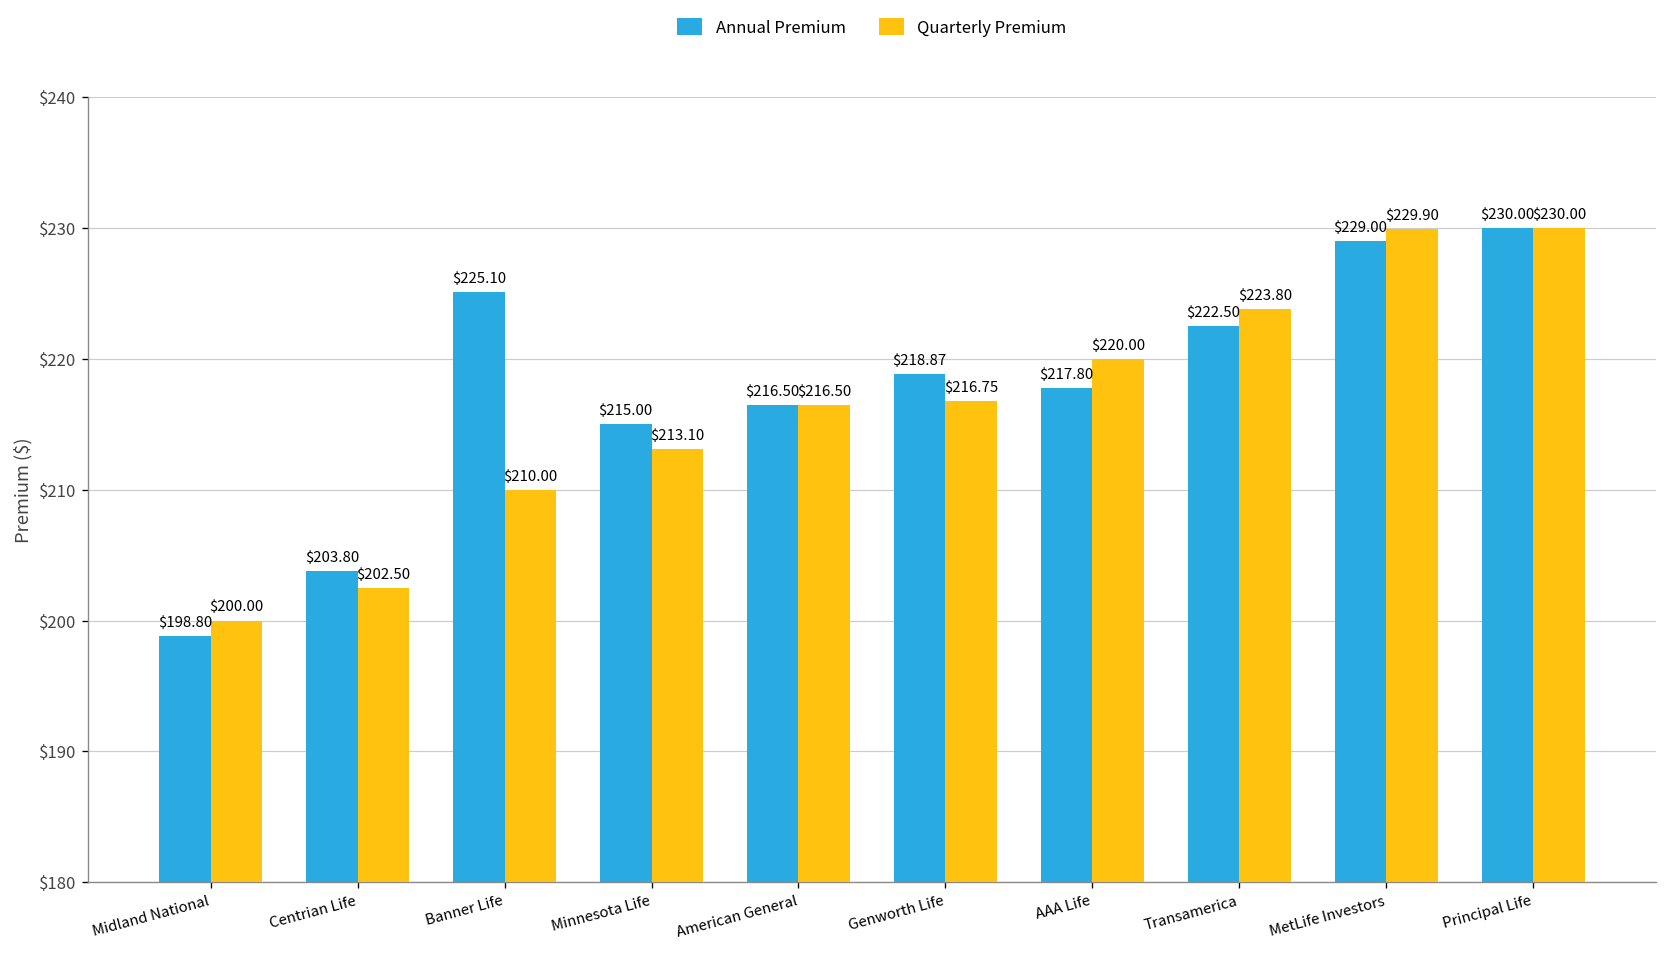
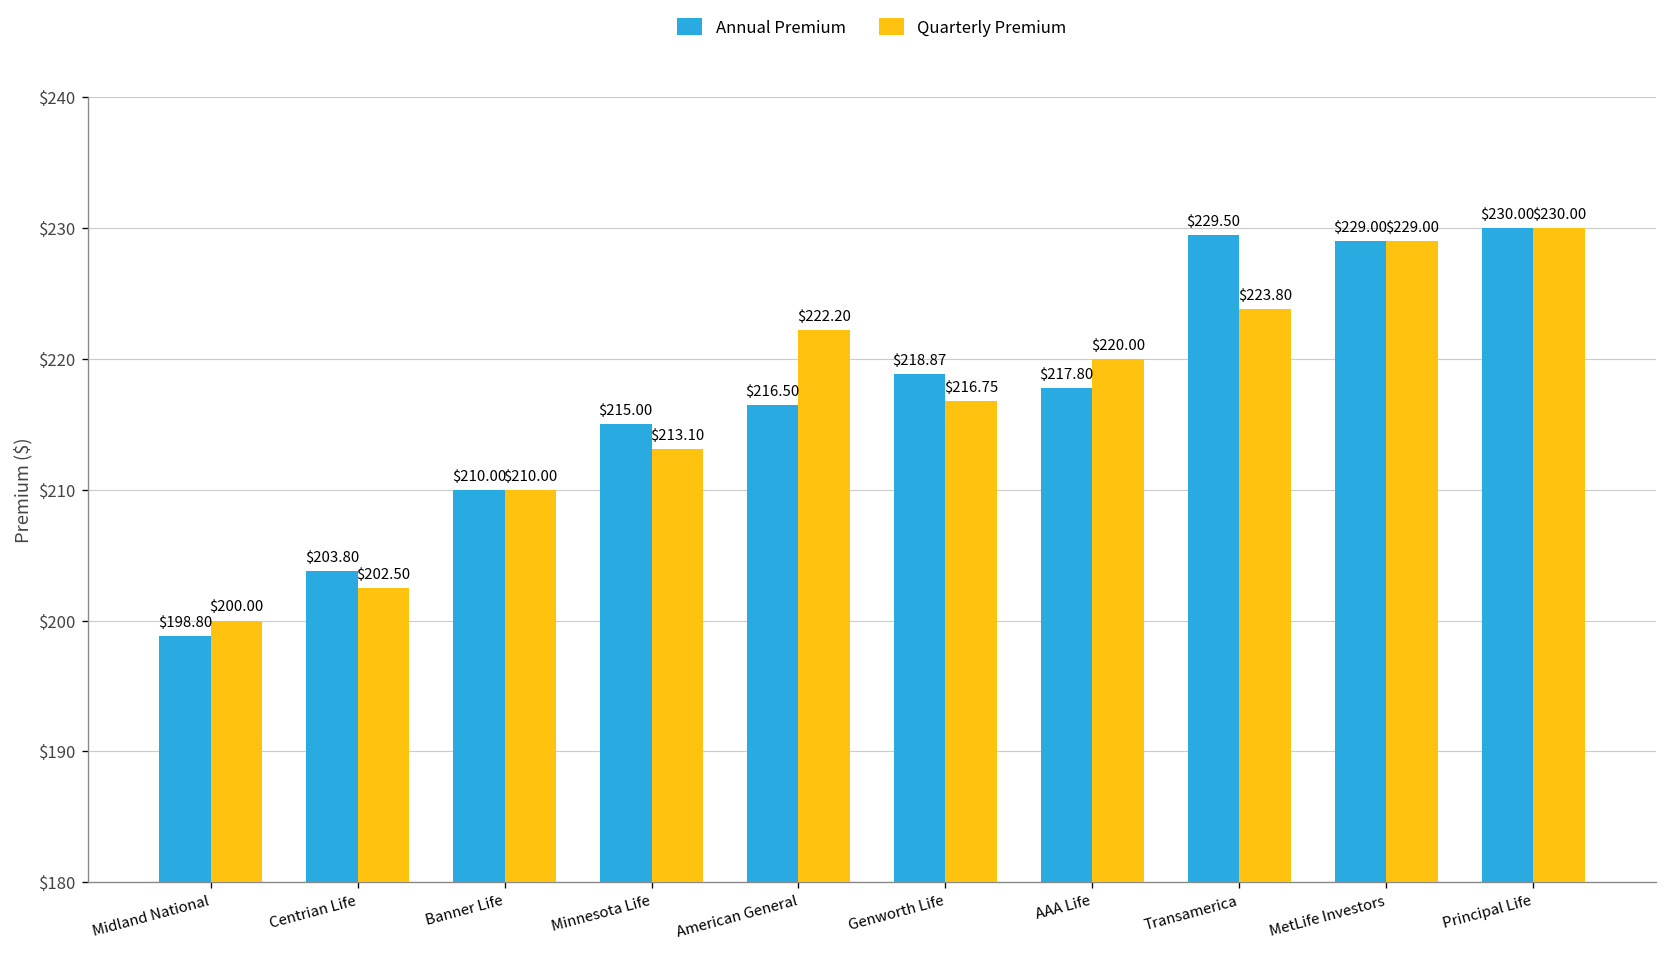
Annual Premium, Banner Life: $225.10 -> $210.00
Quarterly Premium, American General: $216.50 -> $222.20
Annual Premium, Transamerica: $222.50 -> $229.50
Quarterly Premium, MetLife Investors: $229.90 -> $229.00
